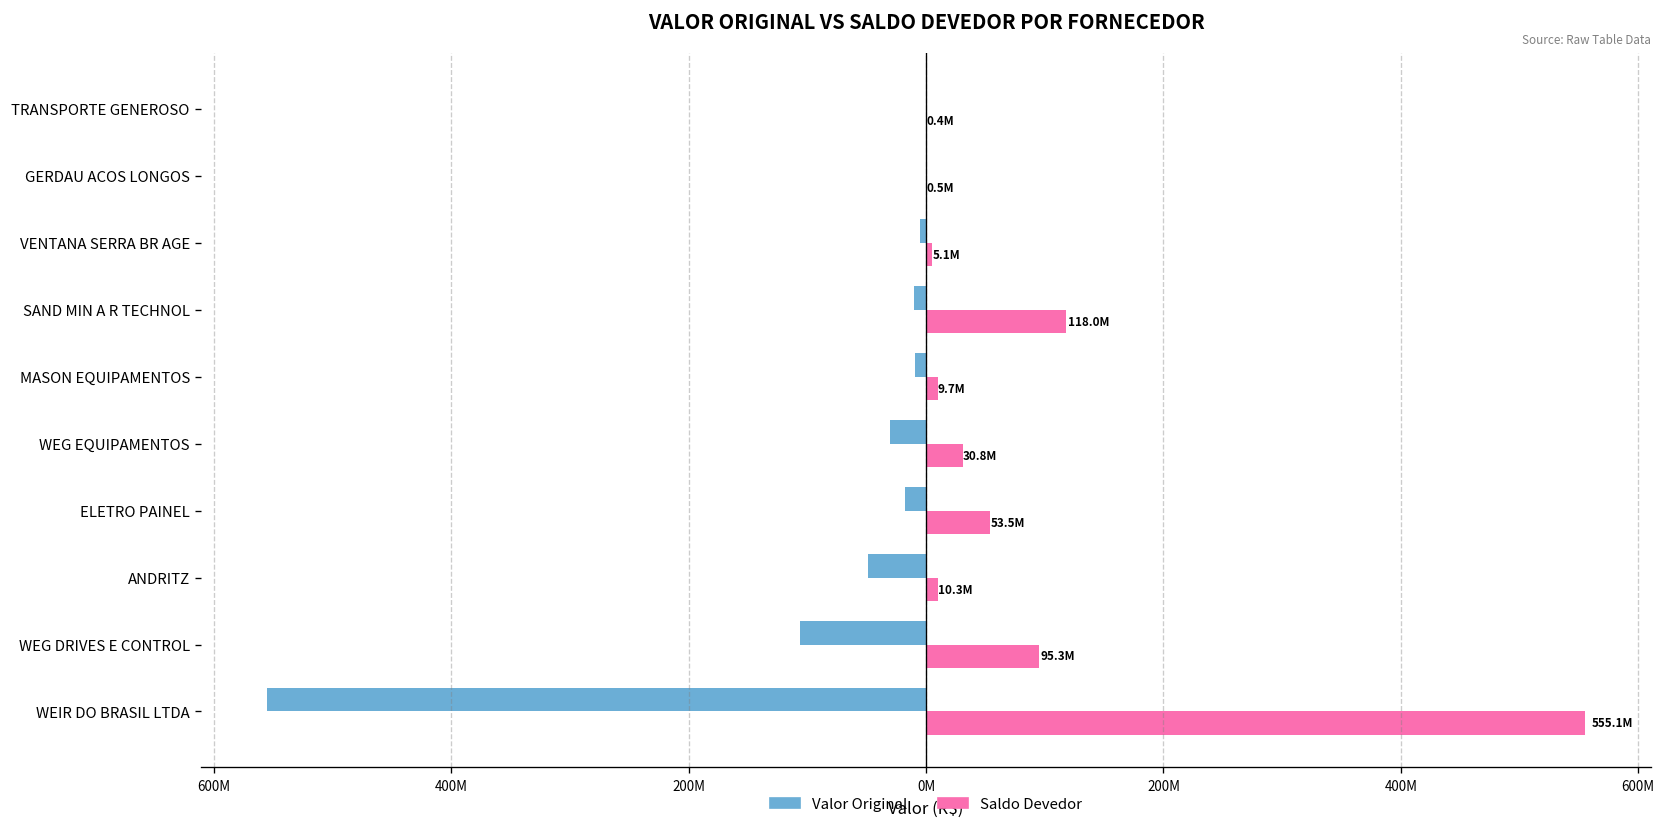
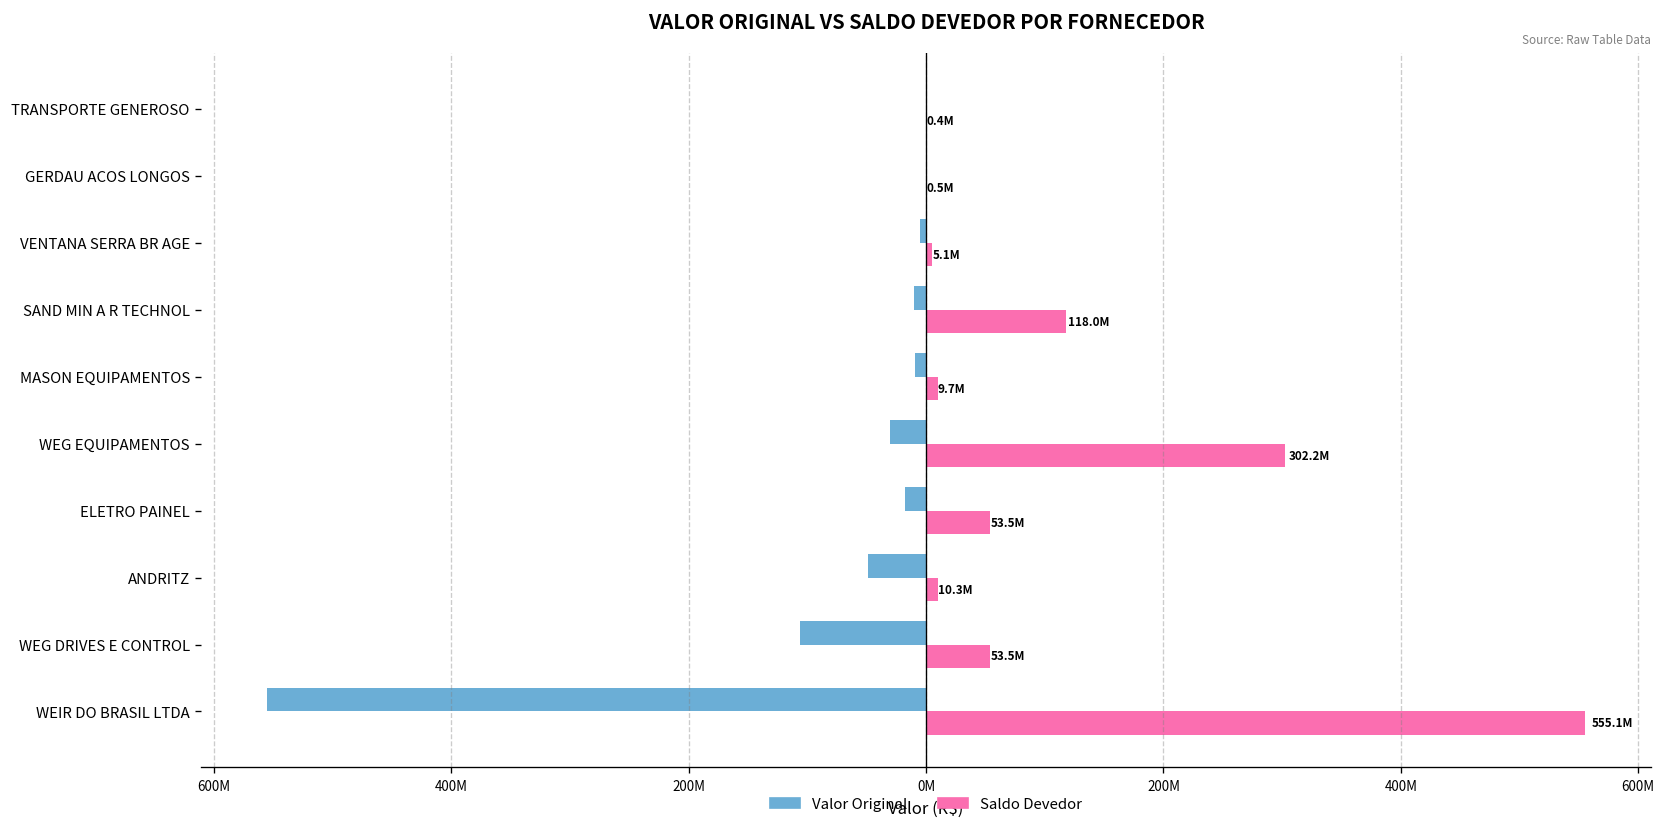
Saldo Devedor, WEG EQUIPAMENTOS: 30.8M -> 302.2M
Saldo Devedor, WEG DRIVES E CONTROL: 95.3M -> 53.5M
